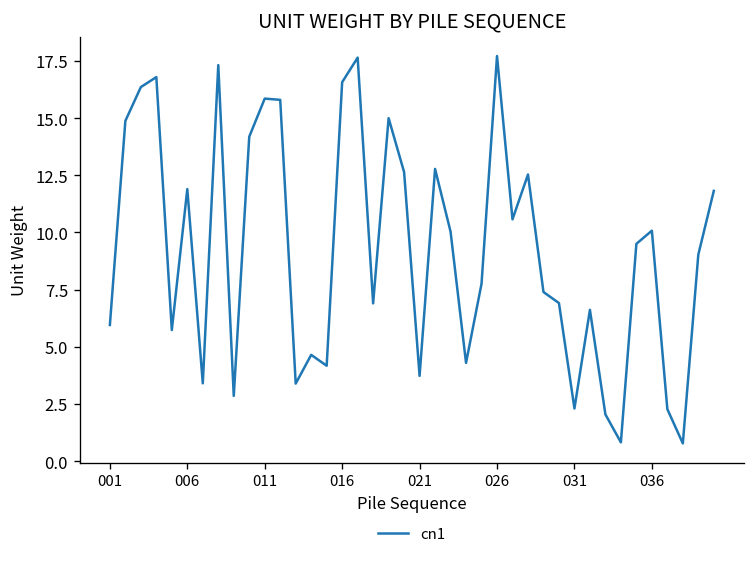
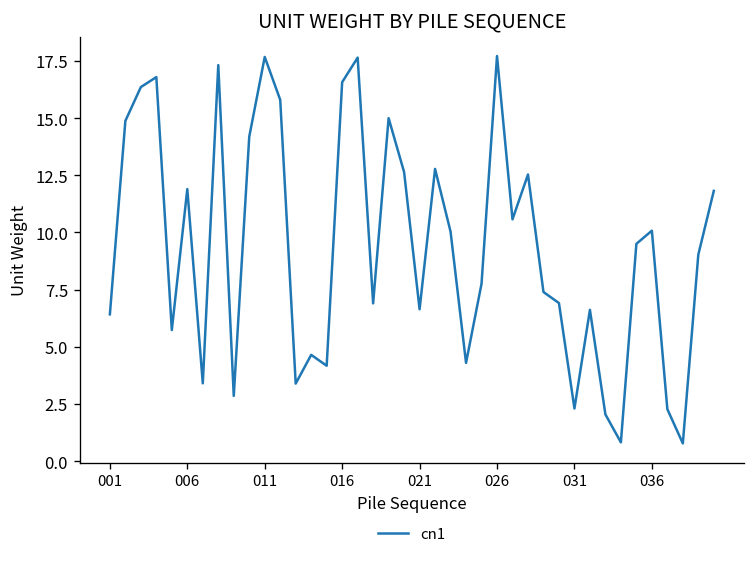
001: 6.0 -> 6.4
011: 15.9 -> 17.7
021: 3.7 -> 6.6
